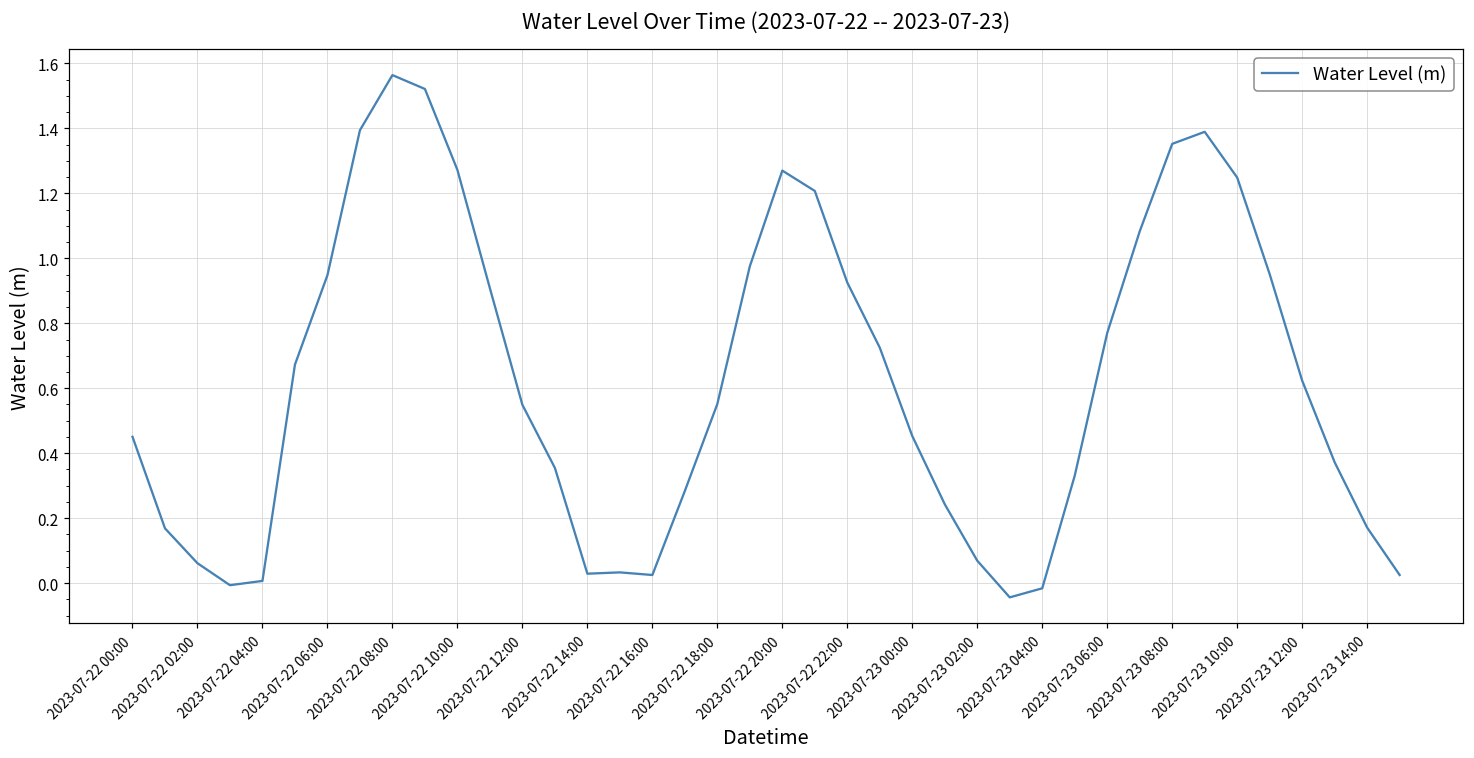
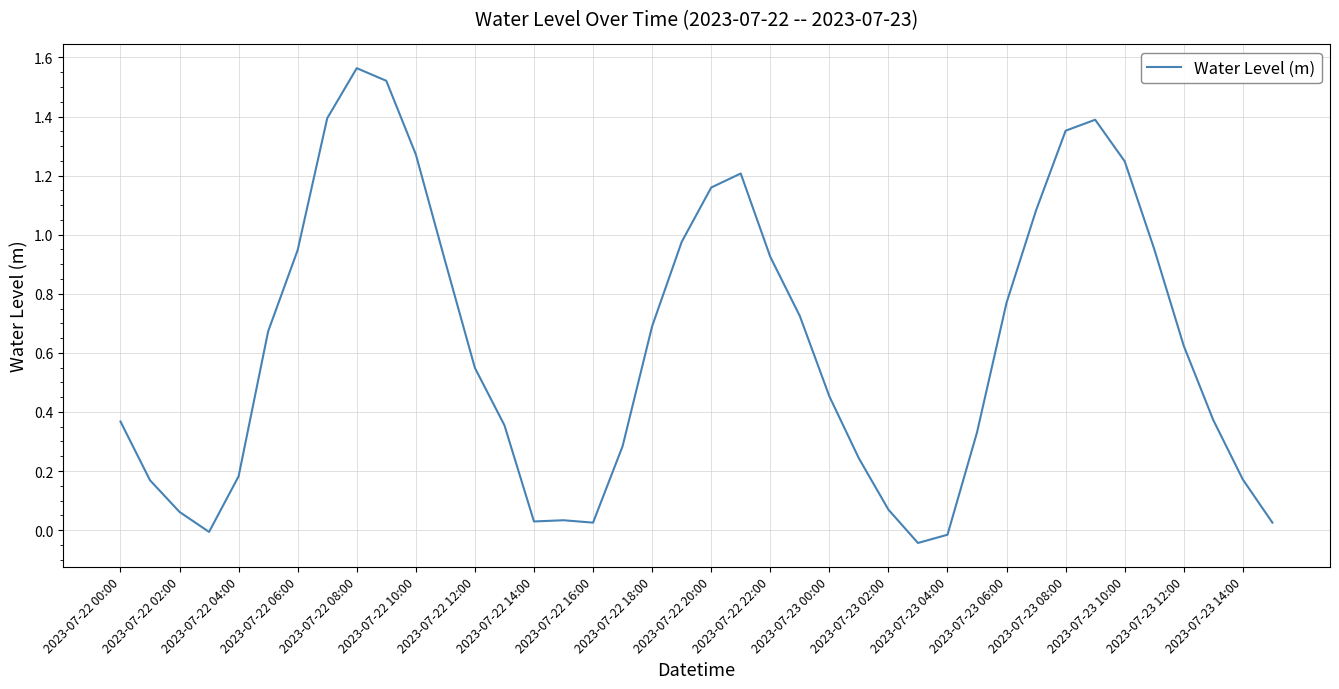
2023-07-22 00:00: 0.45 -> 0.37
2023-07-22 04:00: 0.01 -> 0.18
2023-07-22 18:00: 0.55 -> 0.69
2023-07-22 20:00: 1.27 -> 1.16
